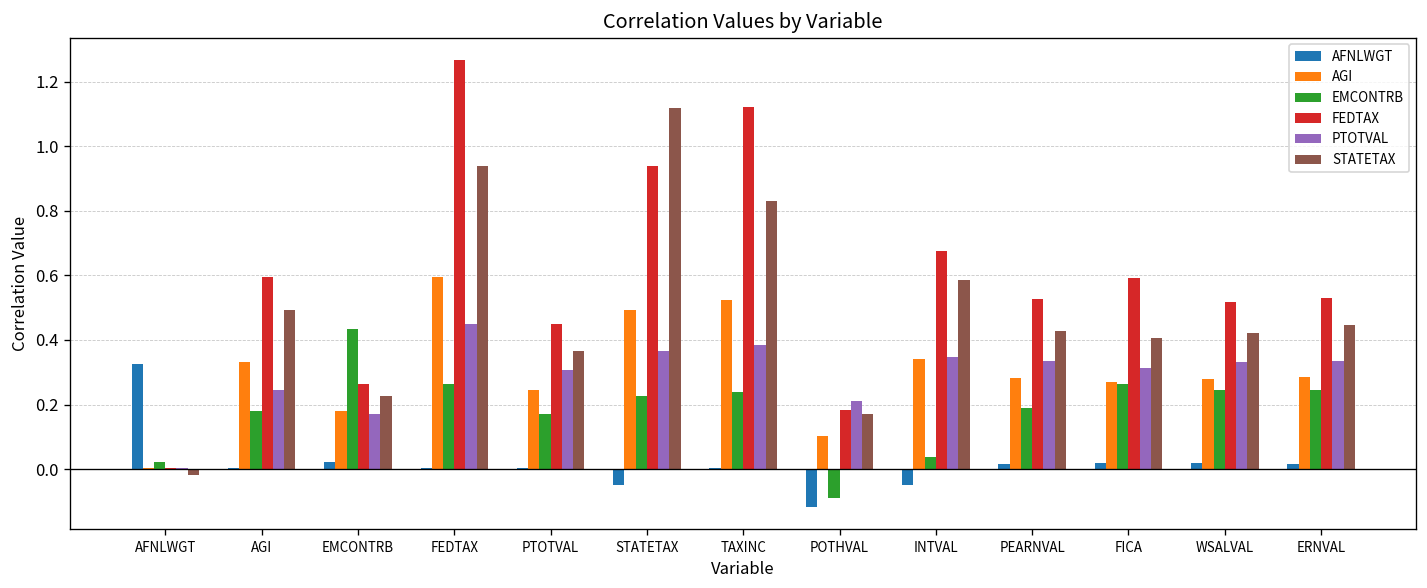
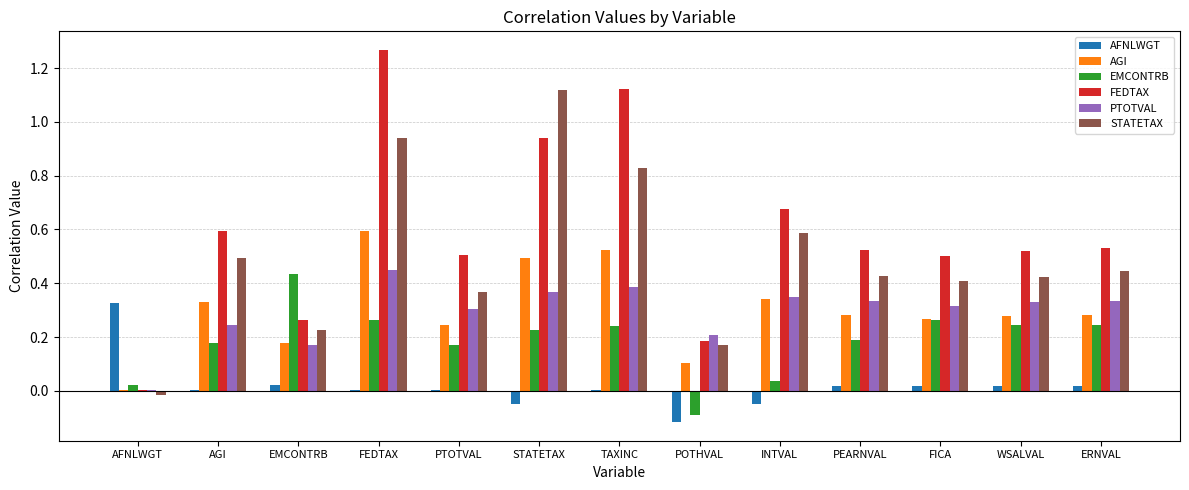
FEDTAX, PTOTVAL: 0.45 -> 0.51
FEDTAX, FICA: 0.59 -> 0.50
